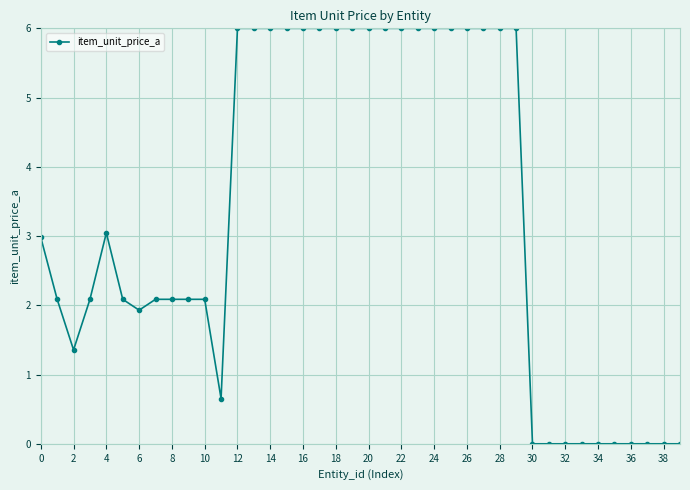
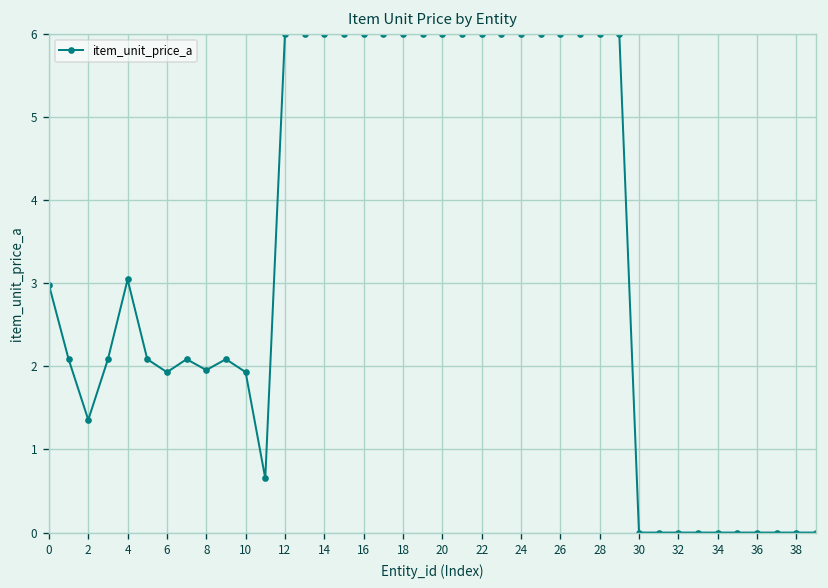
8: 2.1 -> 2.0
10: 2.1 -> 1.9
